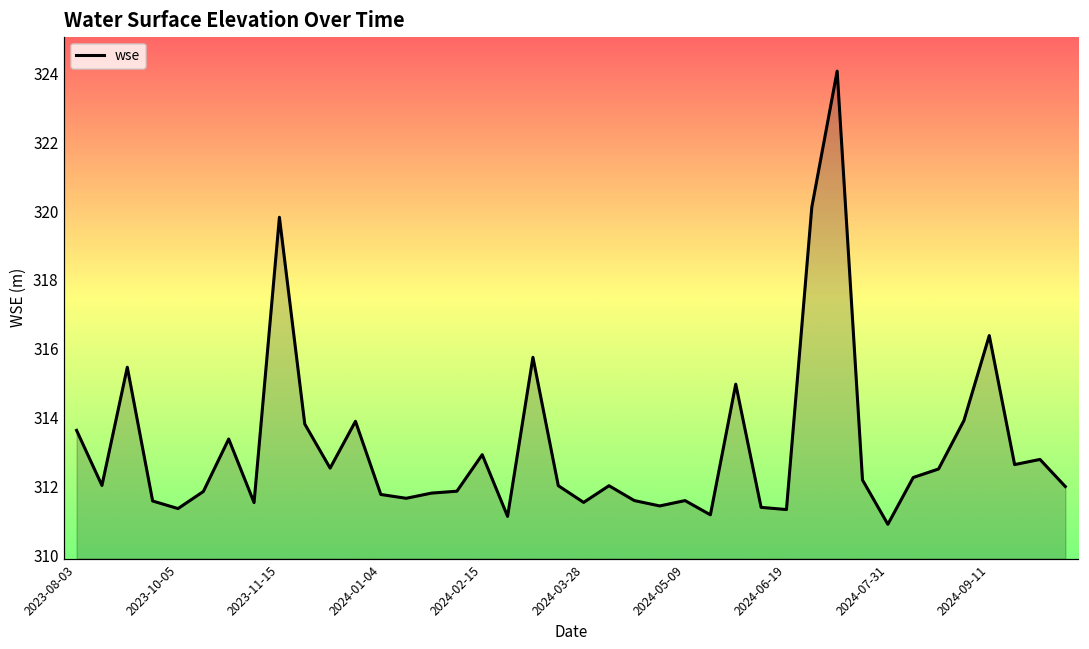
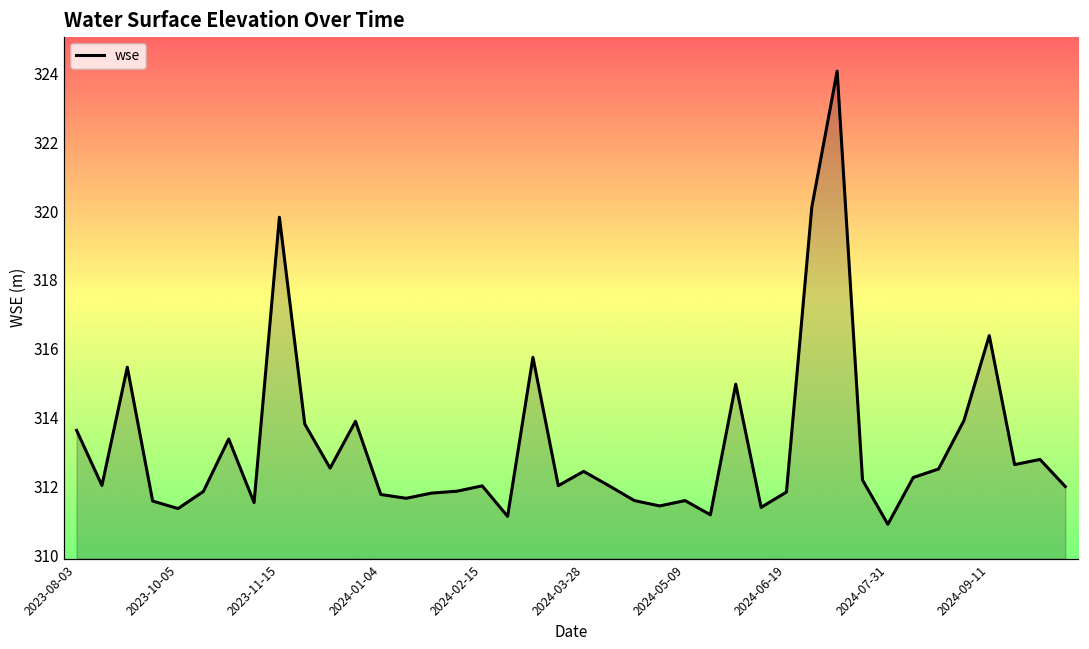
2024-02-15: 312.9 -> 312.0
2024-03-28: 311.5 -> 312.4
2024-06-19: 311.3 -> 311.8
